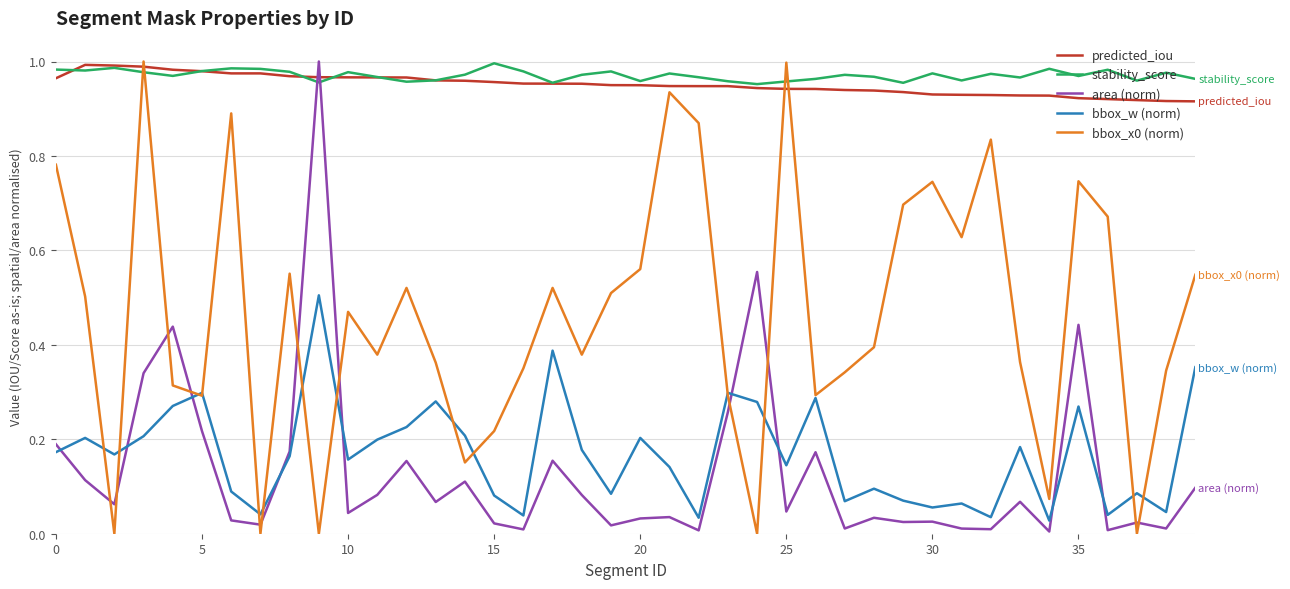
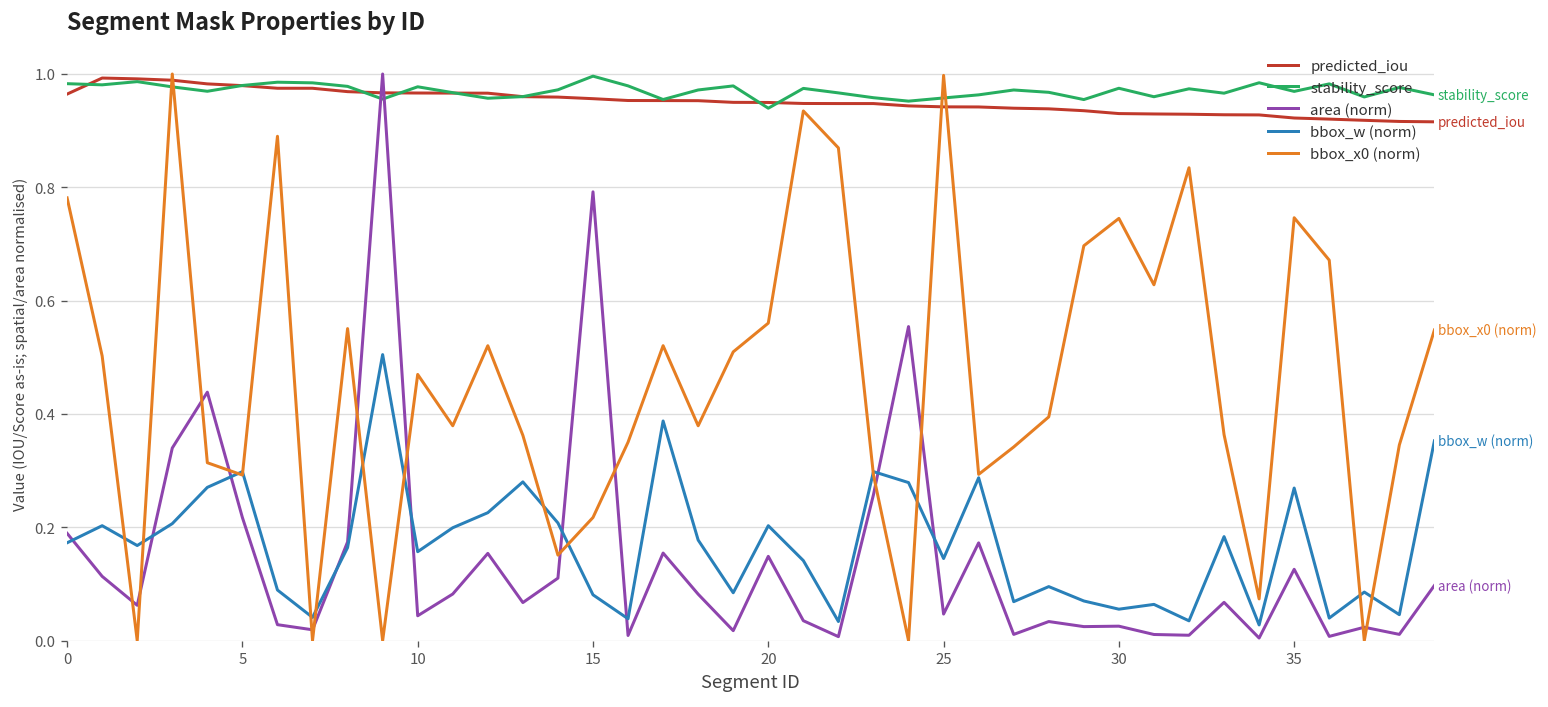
area (norm), 15: 0.02 -> 0.79
stability_score, 20: 0.96 -> 0.94
area (norm), 20: 0.03 -> 0.15
area (norm), 35: 0.44 -> 0.13
